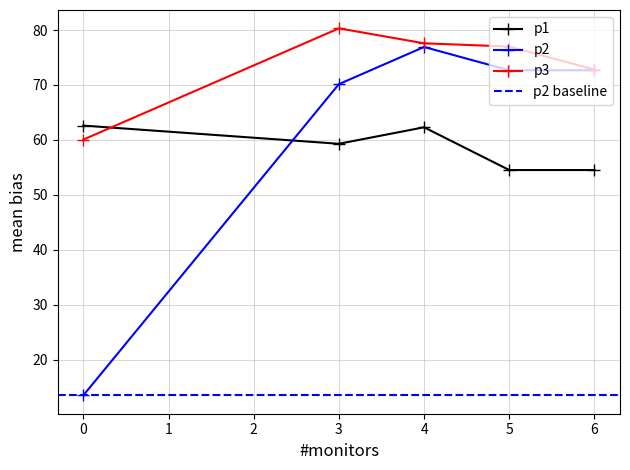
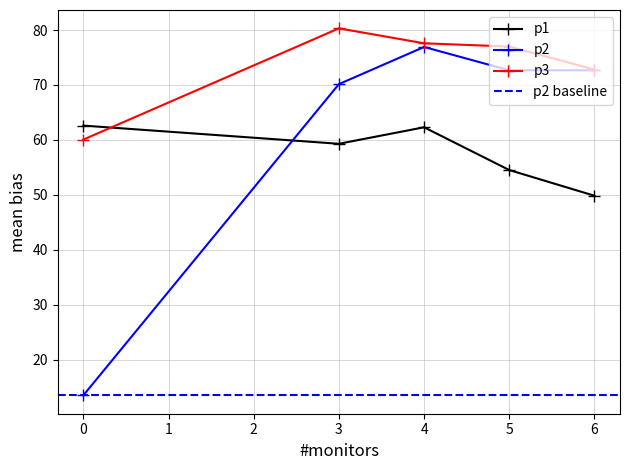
p1, 6: 55 -> 50
